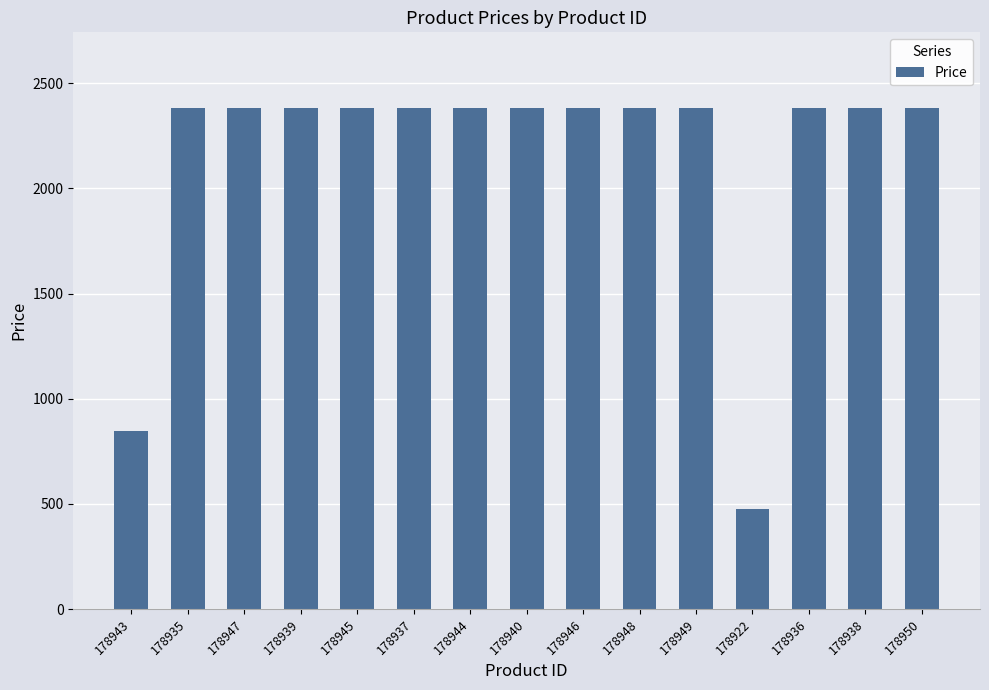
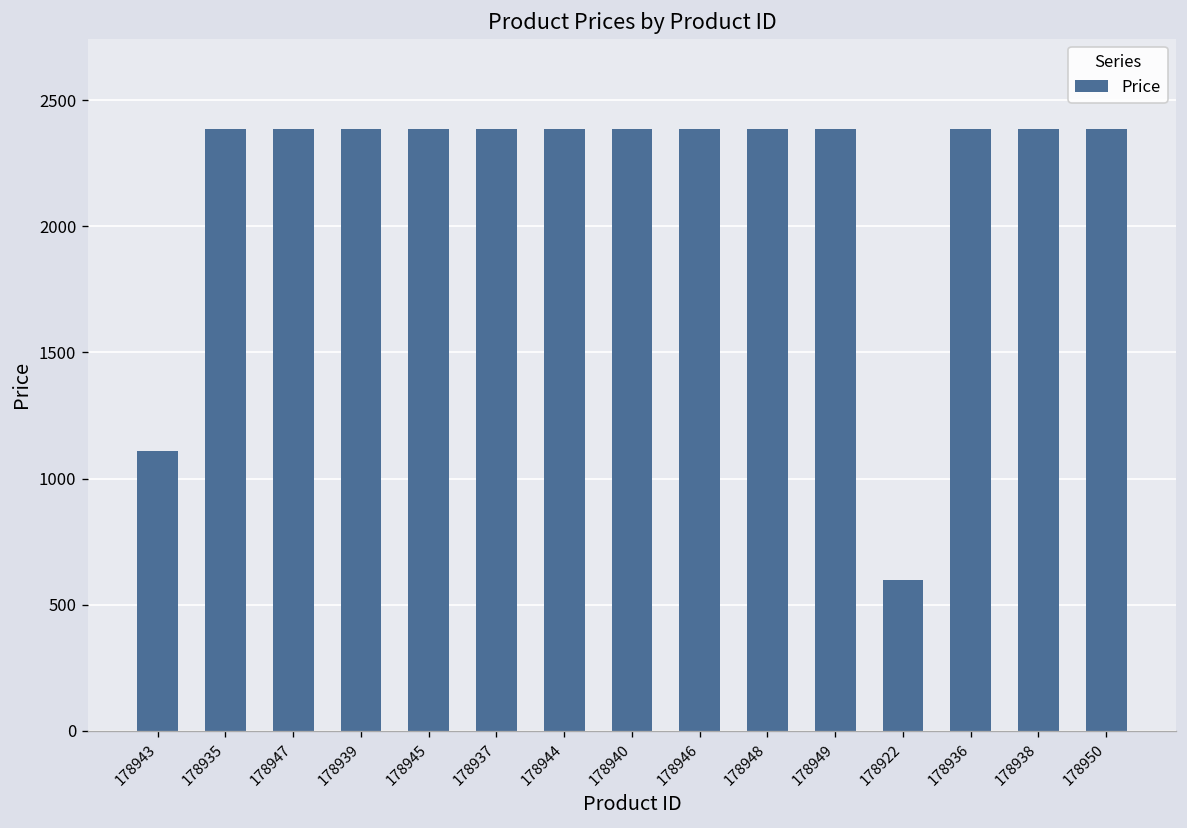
178943: 850 -> 1110
178922: 480 -> 600
